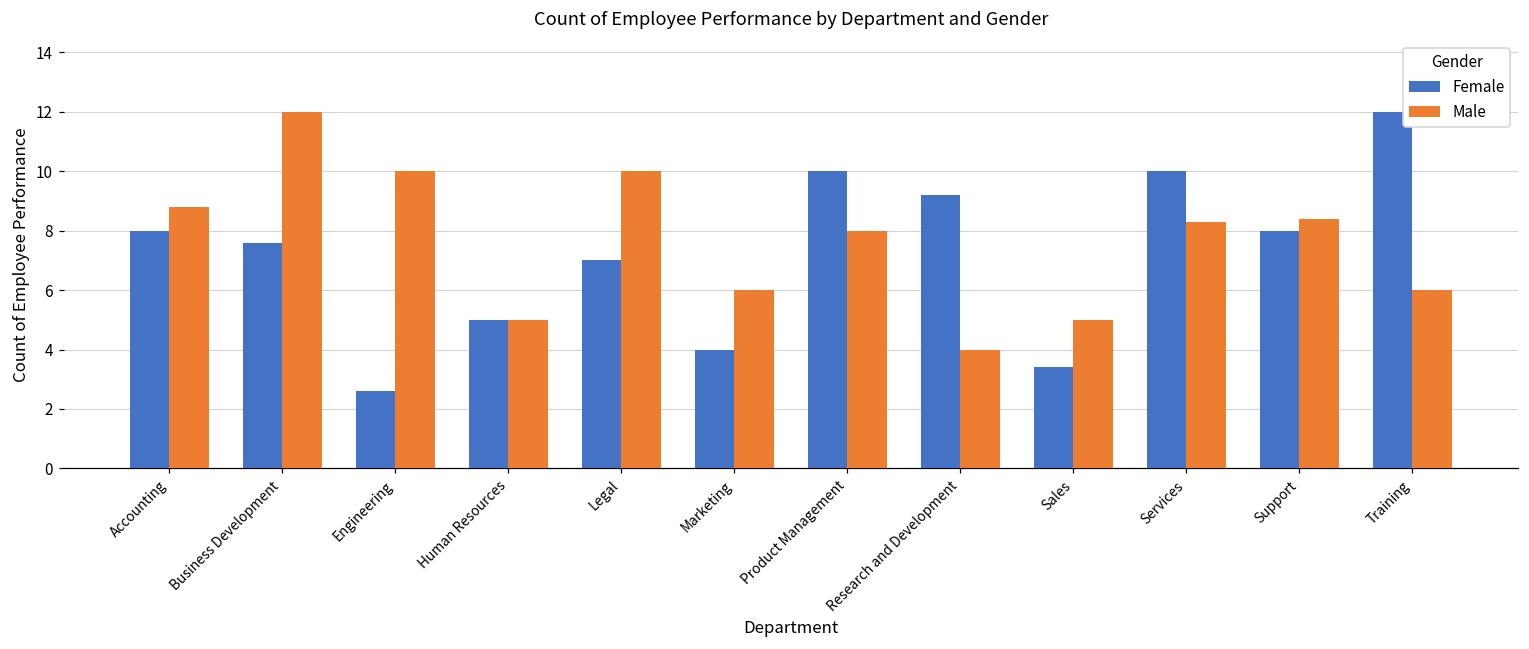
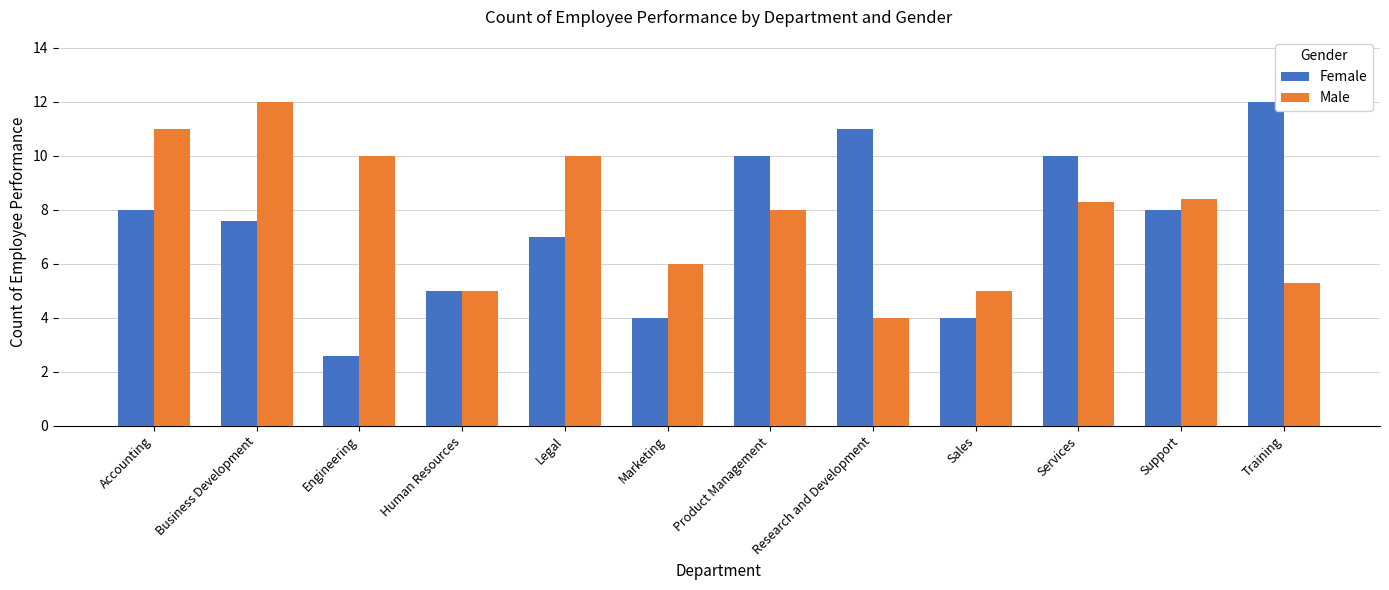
Male, Accounting: 8.8 -> 11.0
Female, Research and Development: 9.2 -> 11.0
Female, Sales: 3.4 -> 4.0
Male, Training: 6.0 -> 5.3
